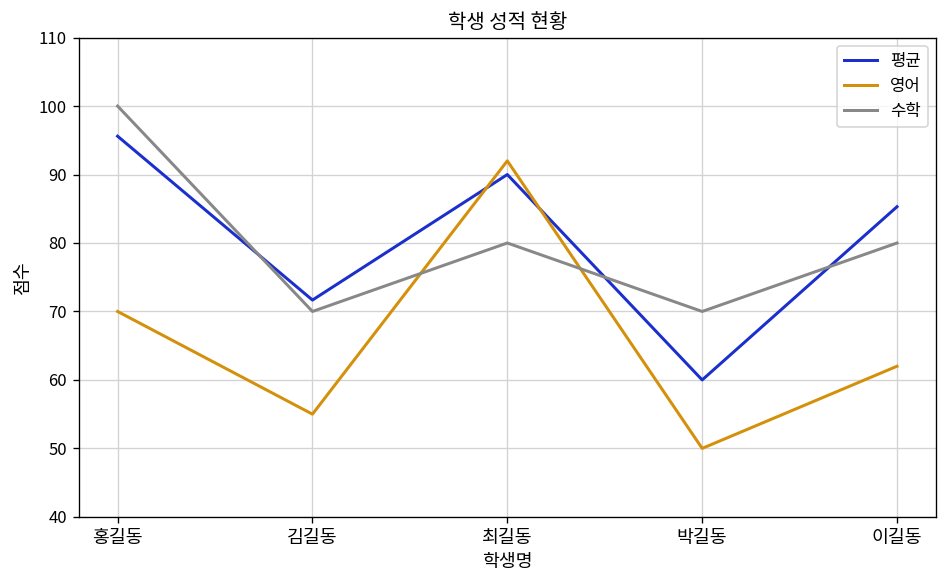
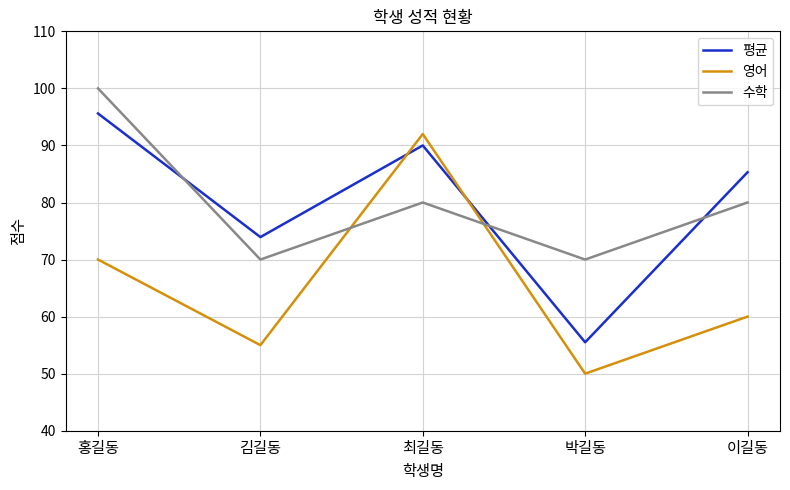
평균, 김길동: 72 -> 74
평균, 박길동: 60 -> 56
영어, 이길동: 62 -> 60
